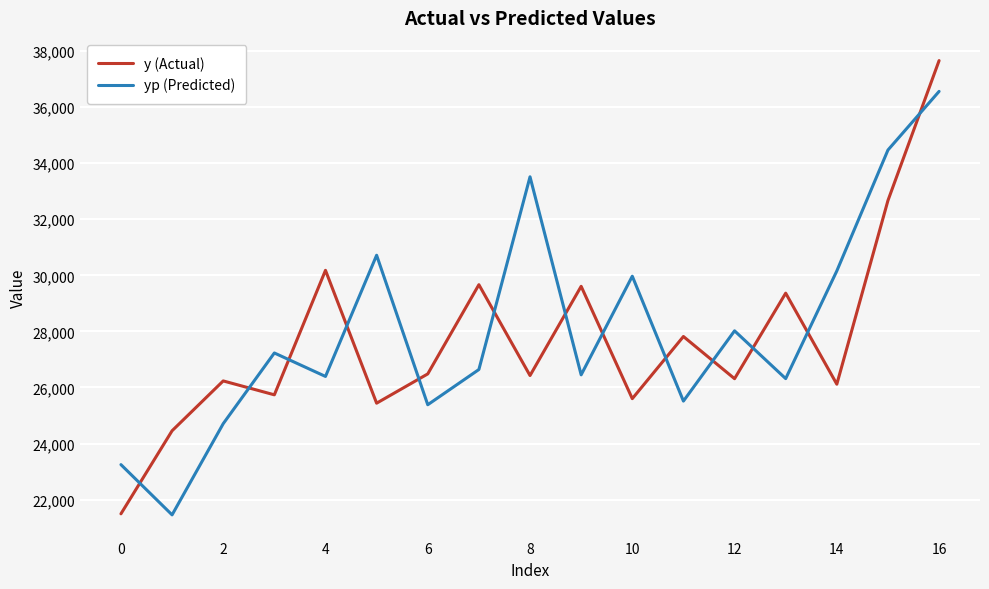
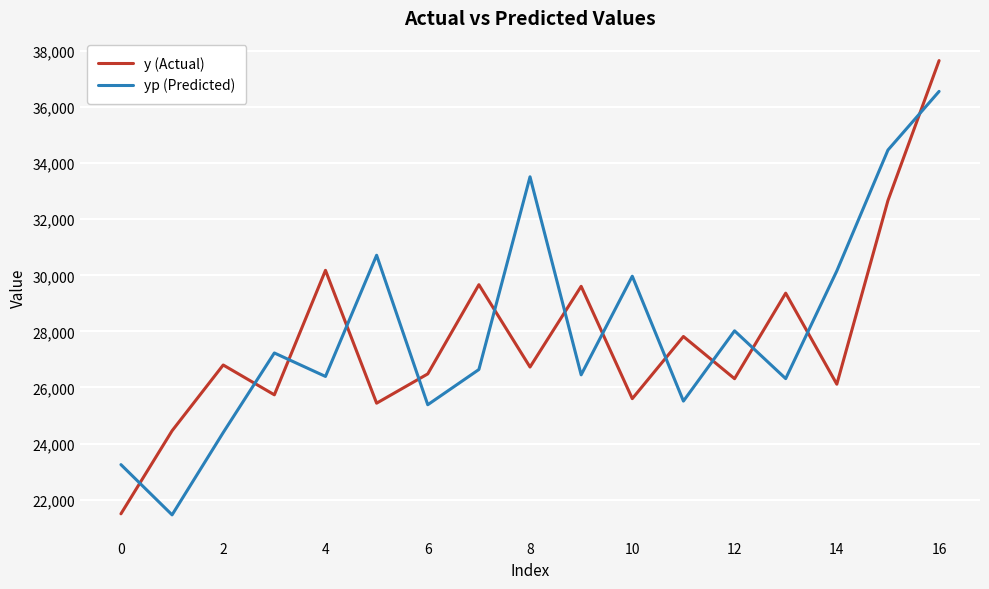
y (Actual), 2: 26,200 -> 26,800
yp (Predicted), 2: 24,700 -> 24,400
y (Actual), 8: 26,400 -> 26,700
